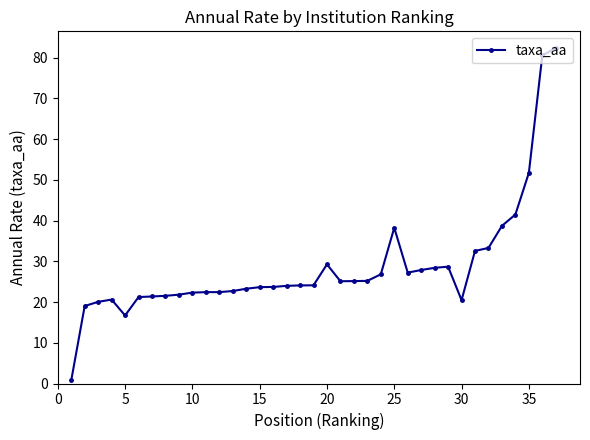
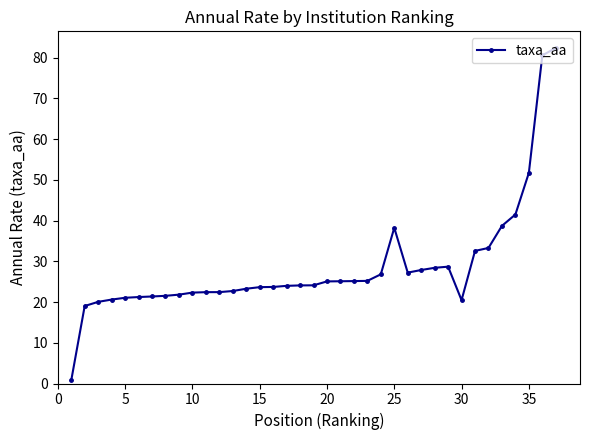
5: 17 -> 21
20: 29 -> 25
